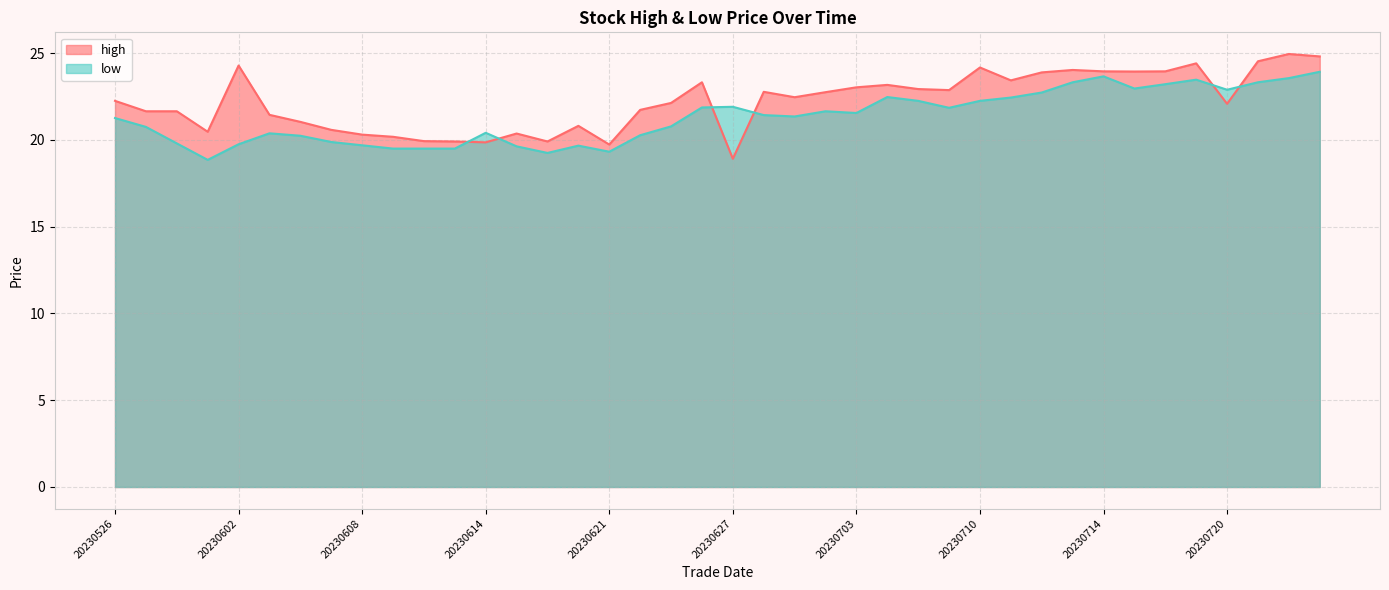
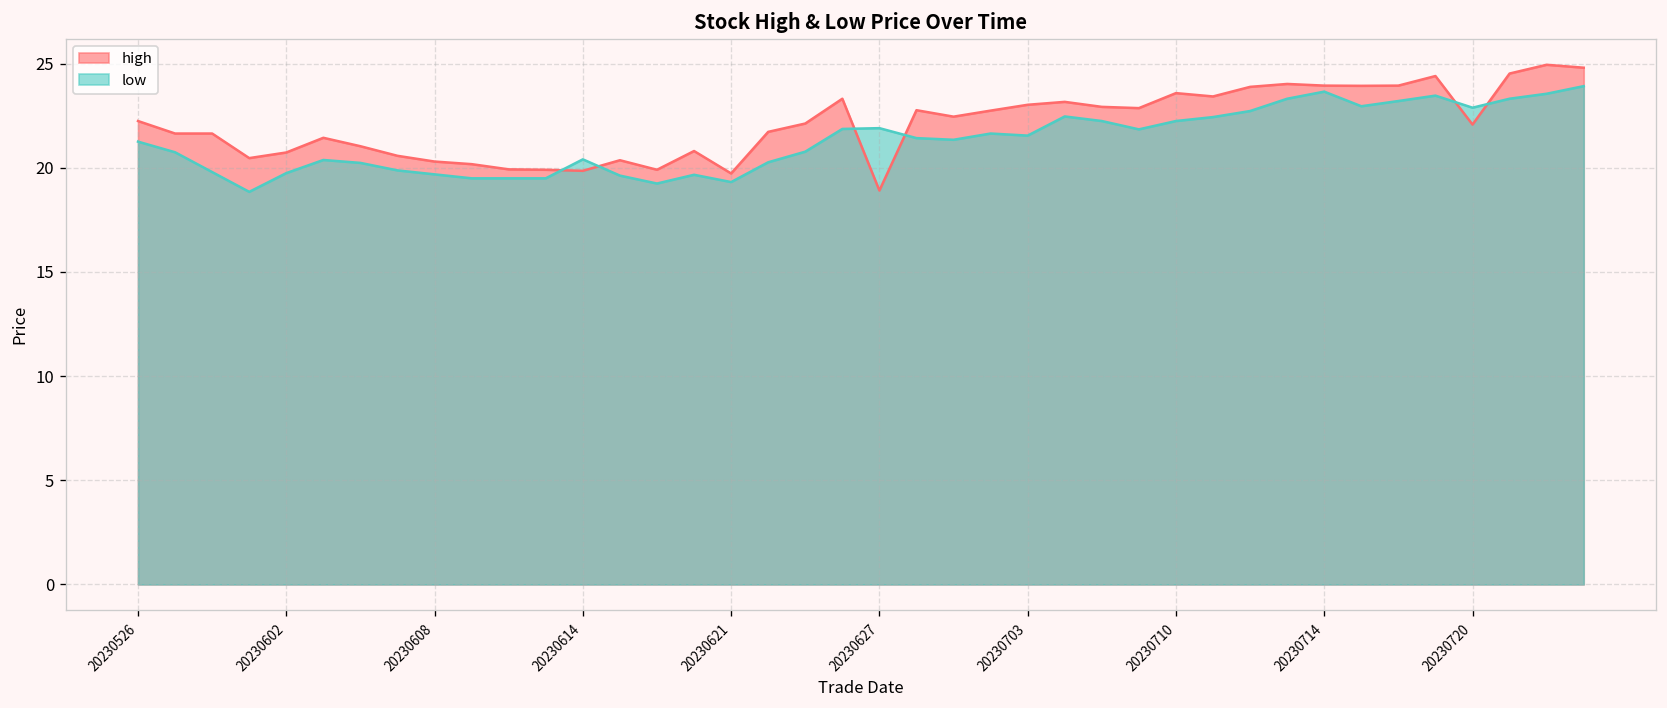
high, 20230602: 24.3 -> 20.7
high, 20230710: 24.2 -> 23.6
